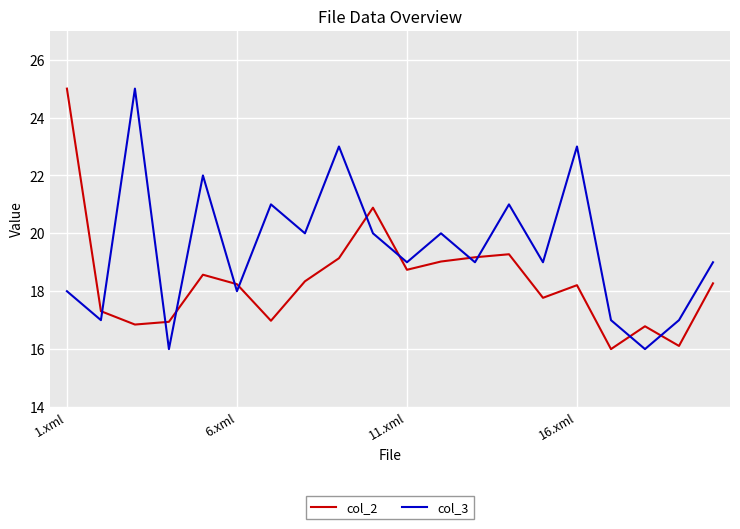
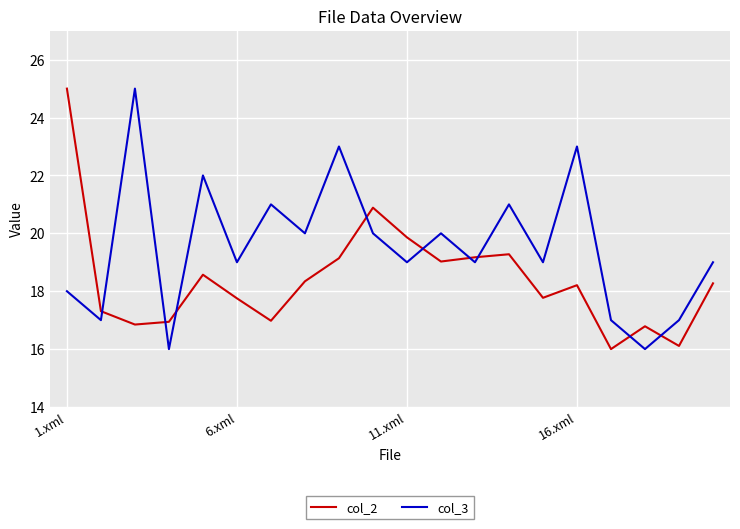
col_2, 6.xml: 18.2 -> 17.8
col_3, 6.xml: 18 -> 19
col_2, 11.xml: 18.7 -> 19.9
